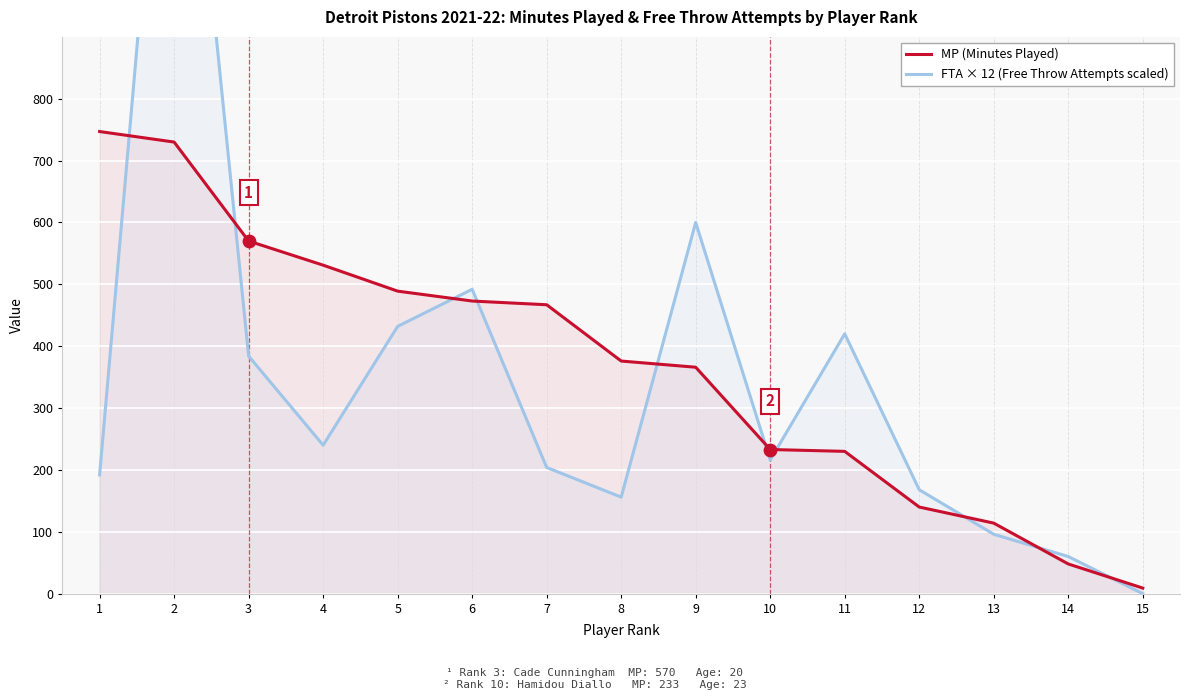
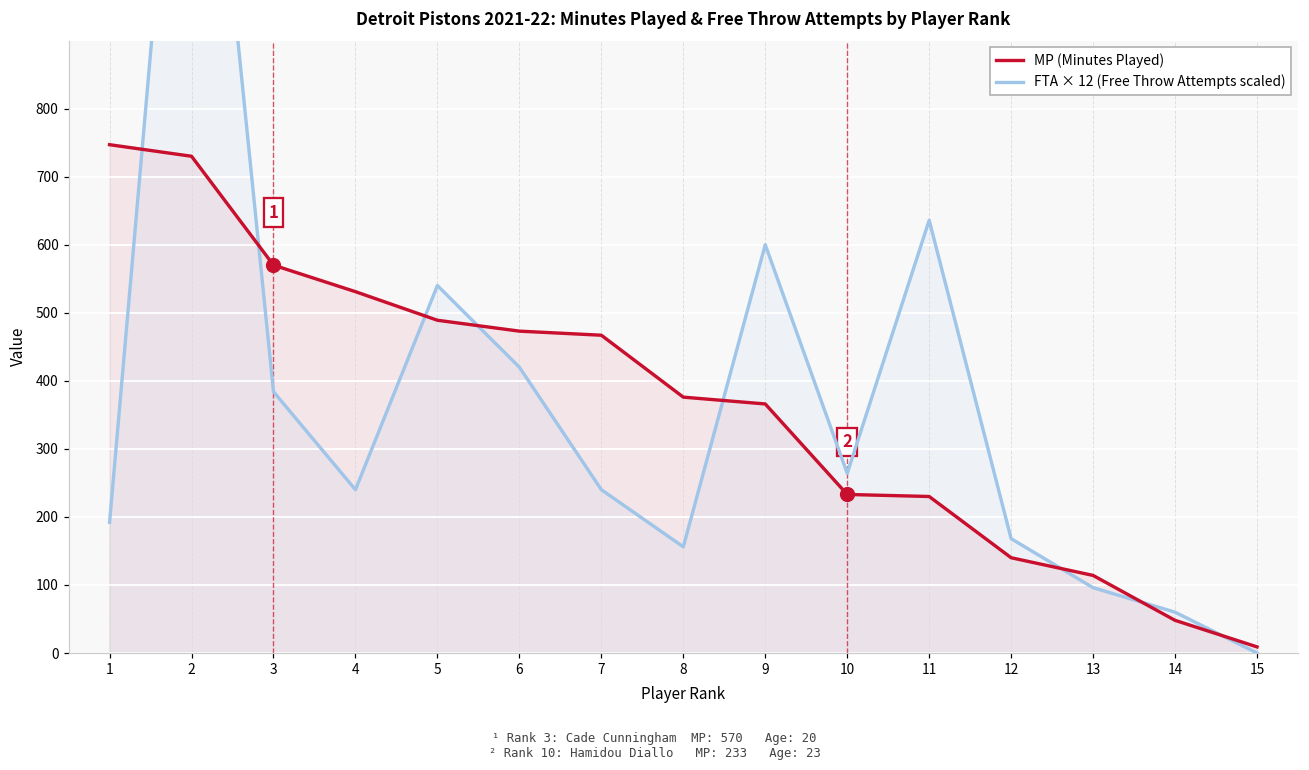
FTA × 12 (Free Throw Attempts scaled), 5: 430 -> 540
FTA × 12 (Free Throw Attempts scaled), 6: 490 -> 420
FTA × 12 (Free Throw Attempts scaled), 7: 200 -> 240
FTA × 12 (Free Throw Attempts scaled), 10: 220 -> 260
FTA × 12 (Free Throw Attempts scaled), 11: 420 -> 640
